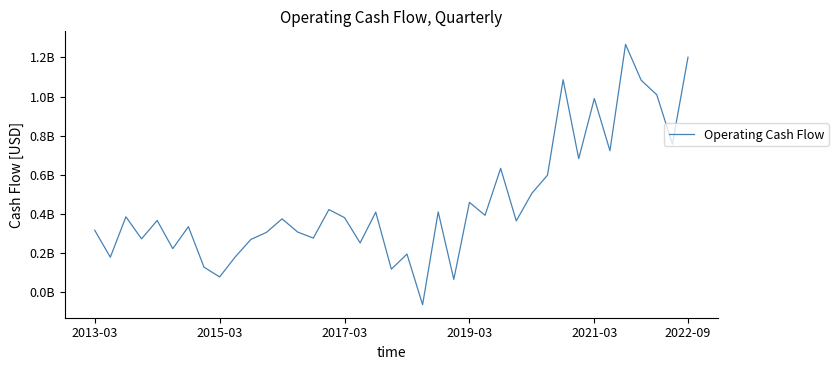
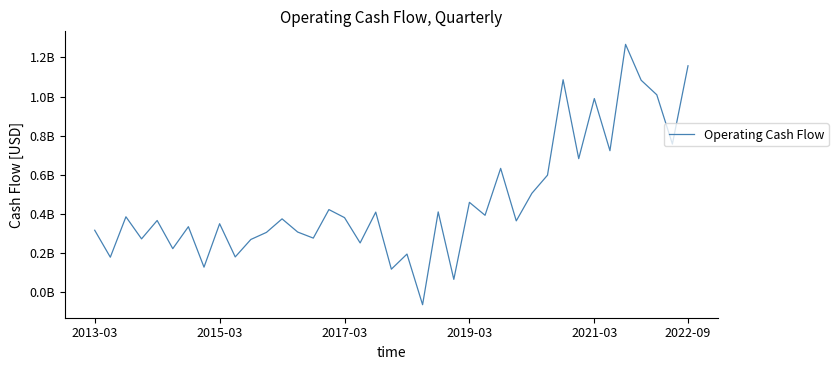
2015-03: 80000000 -> 350000000
2022-09: 1200000000 -> 1160000000
